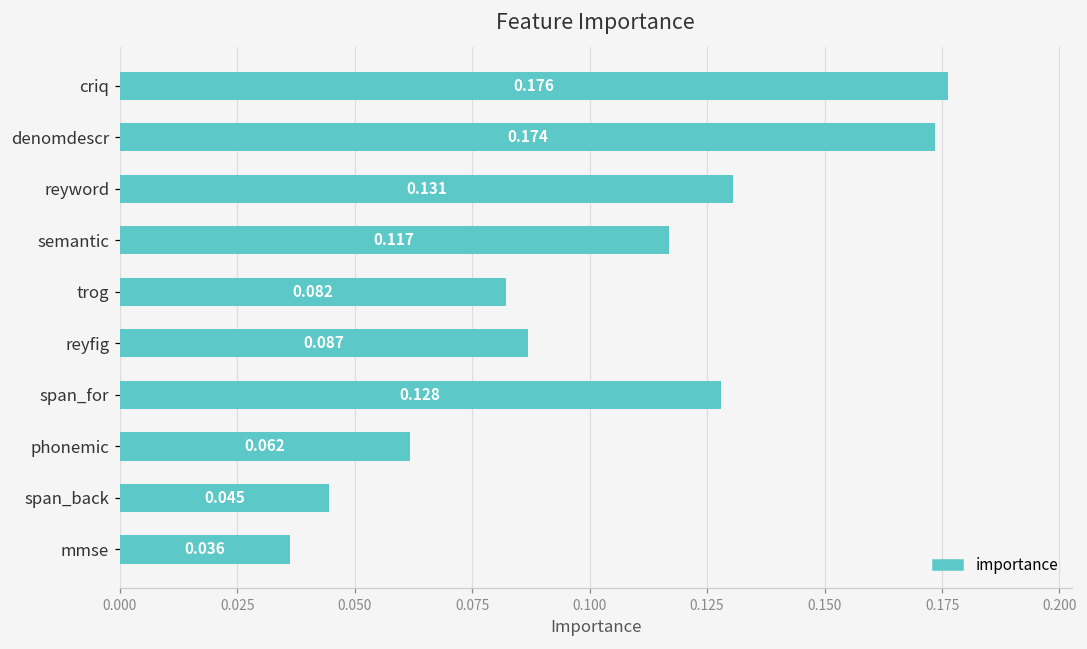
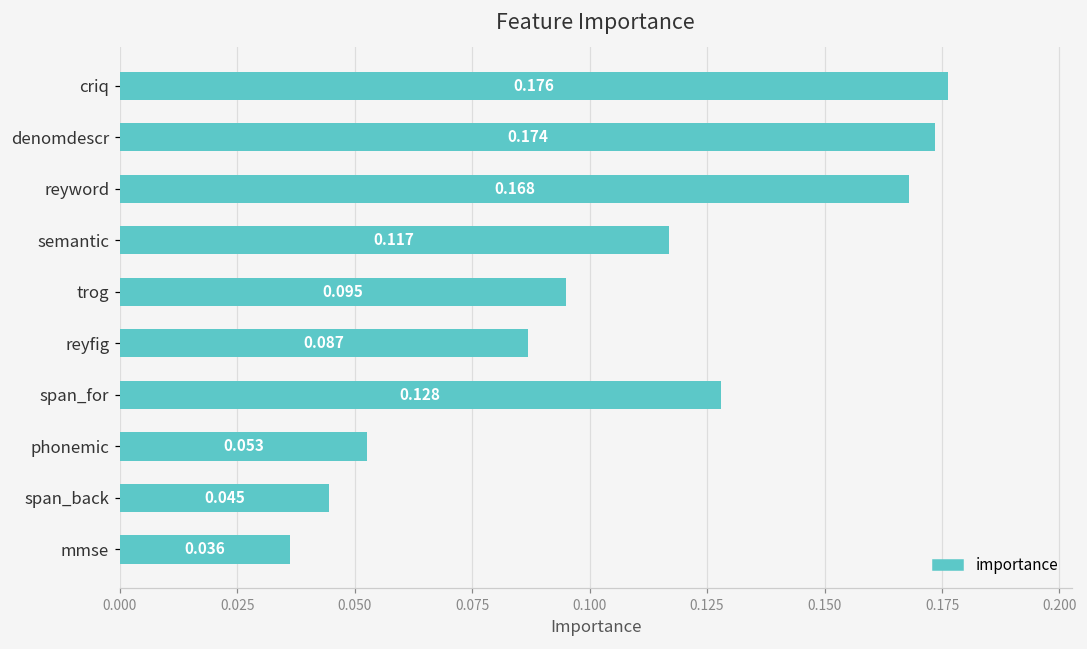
reyword: 0.131 -> 0.168
trog: 0.082 -> 0.095
phonemic: 0.062 -> 0.053
